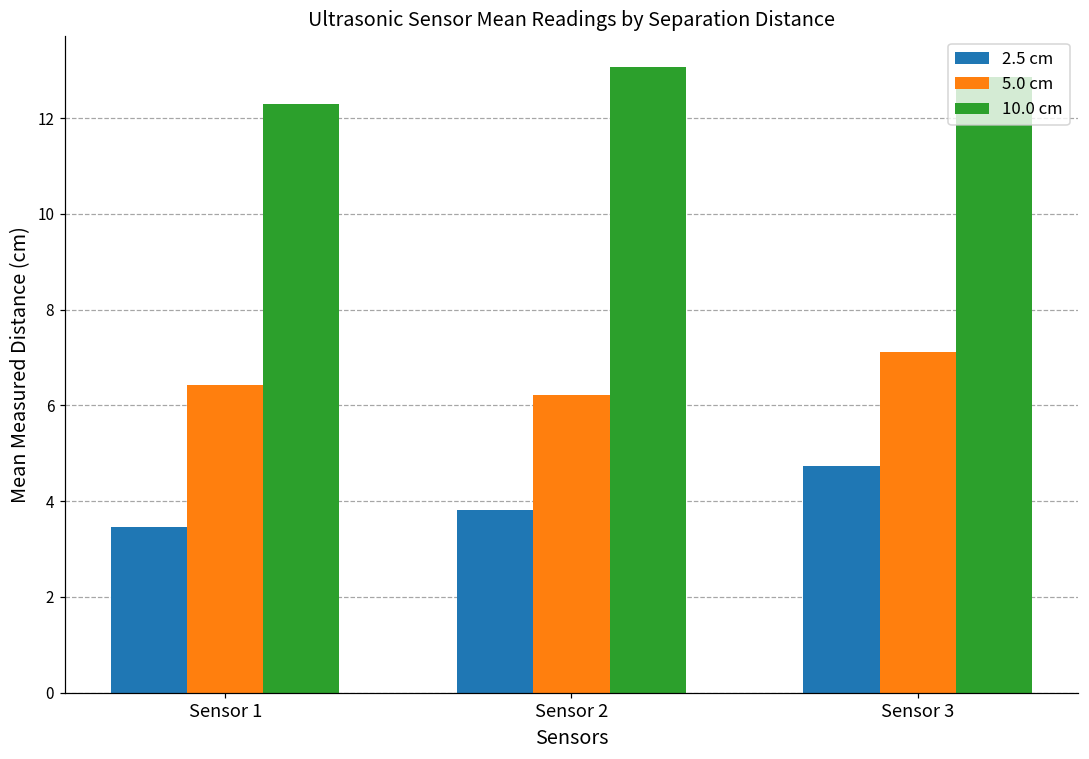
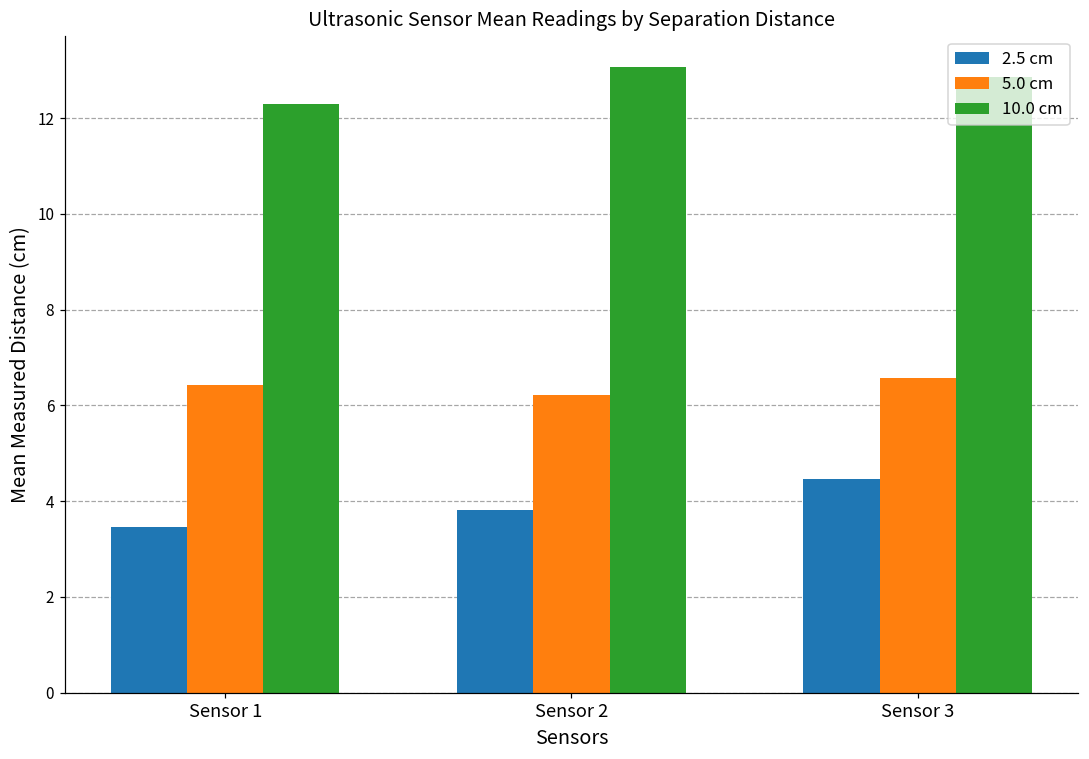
2.5 cm, Sensor 3: 4.7 -> 4.5
5.0 cm, Sensor 3: 7.1 -> 6.6
